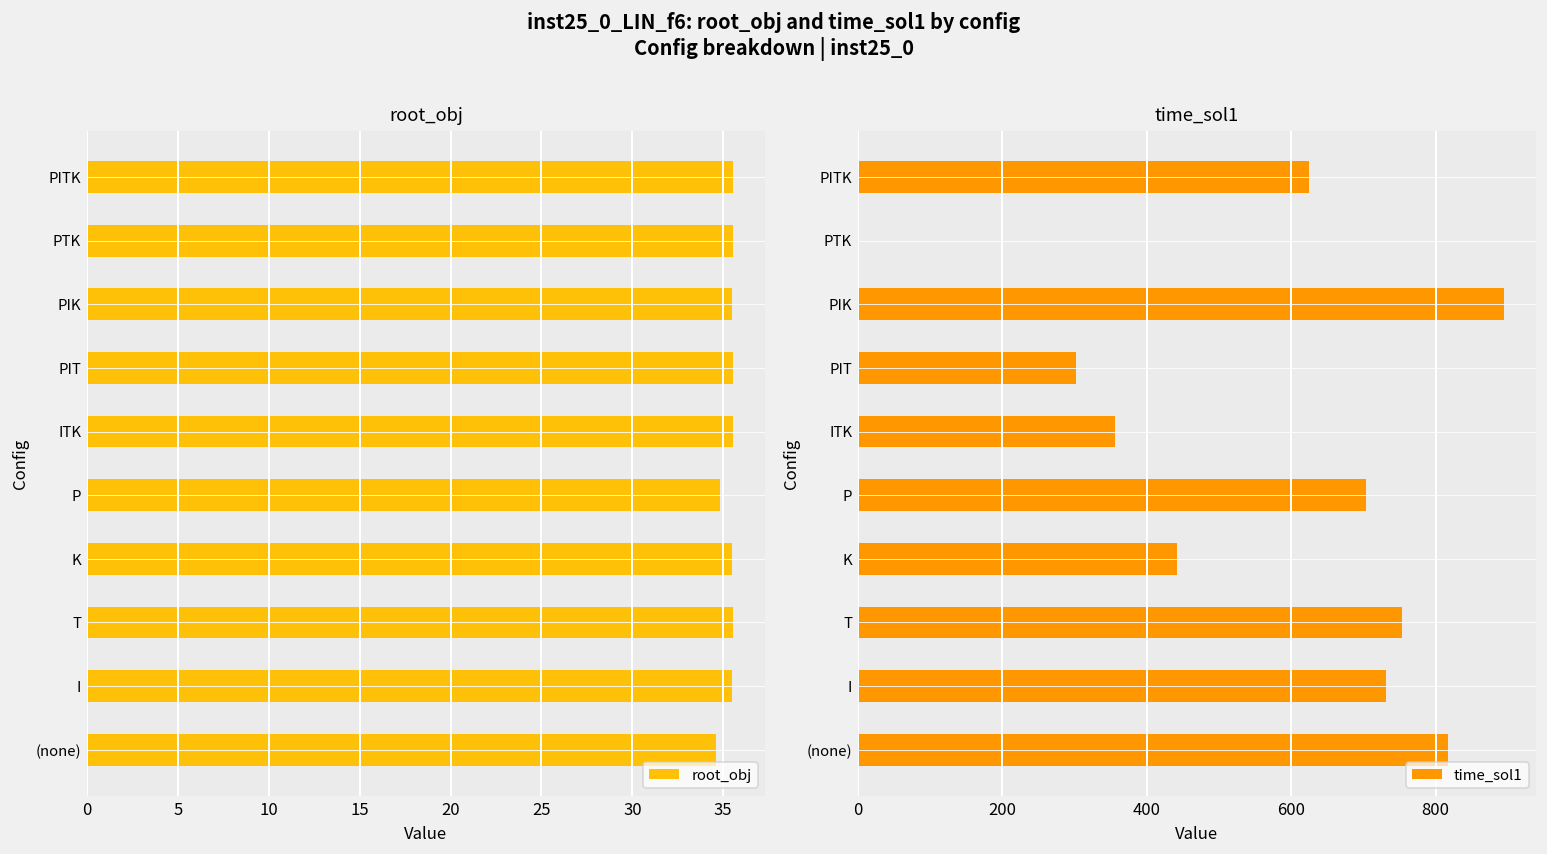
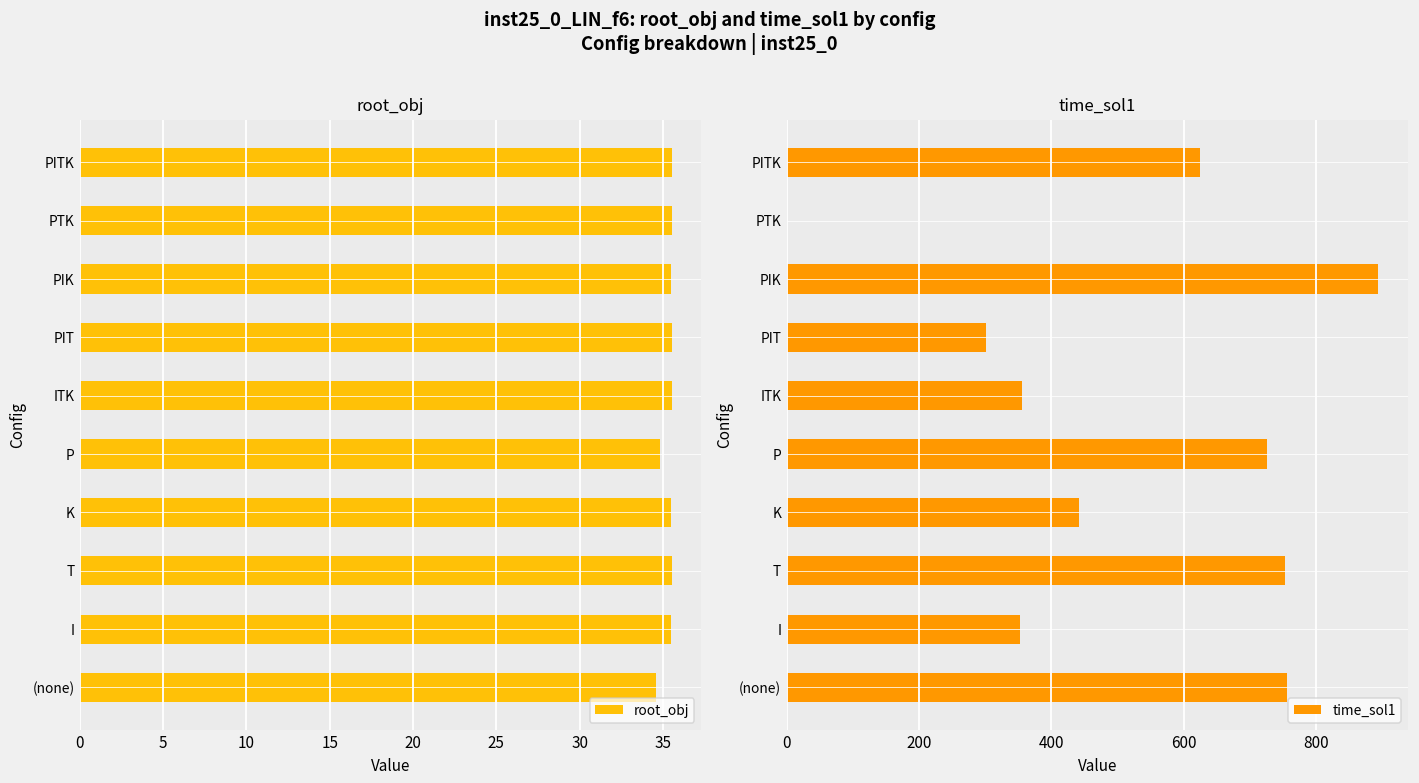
time_sol1, P: 700 -> 730
time_sol1, I: 730 -> 350
time_sol1, (none): 820 -> 760
